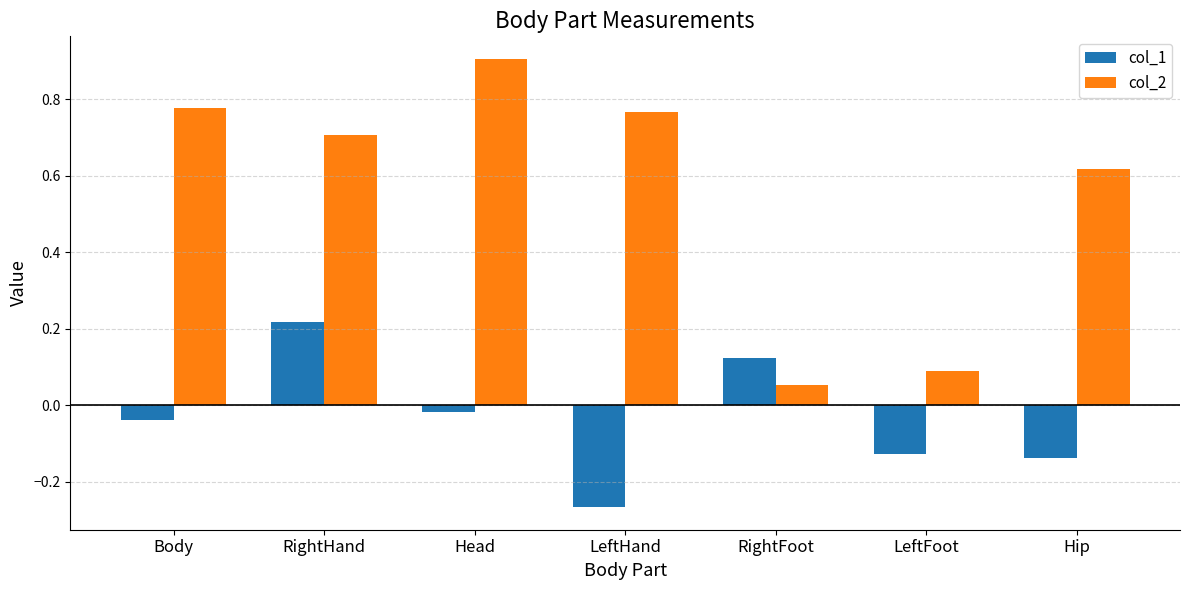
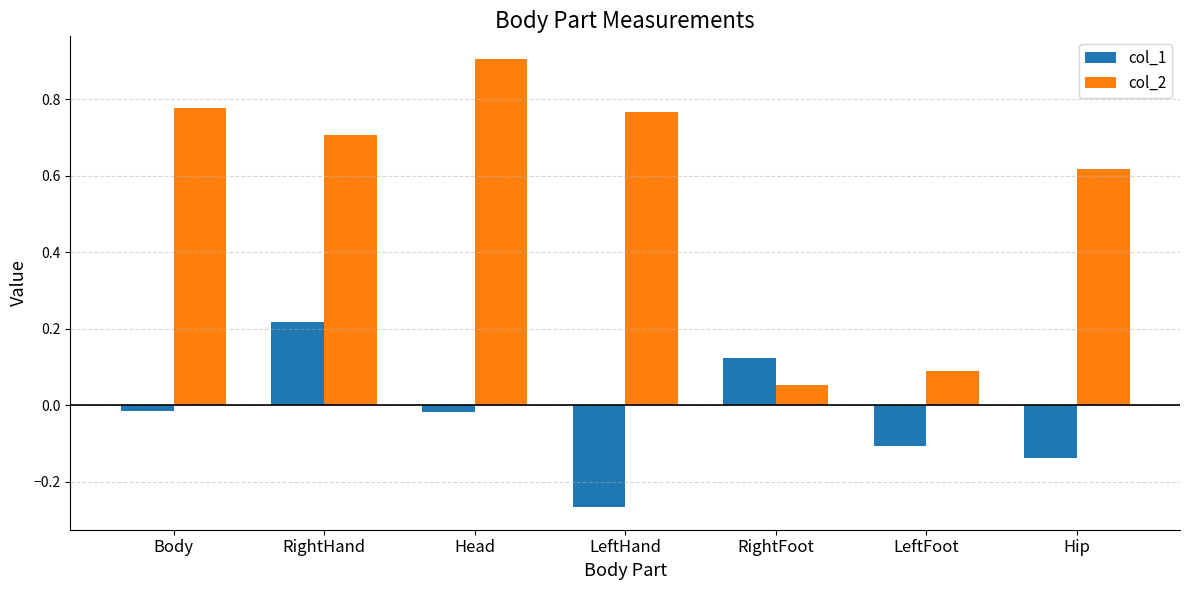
col_1, Body: -0.04 -> -0.02
col_1, LeftFoot: -0.13 -> -0.11
